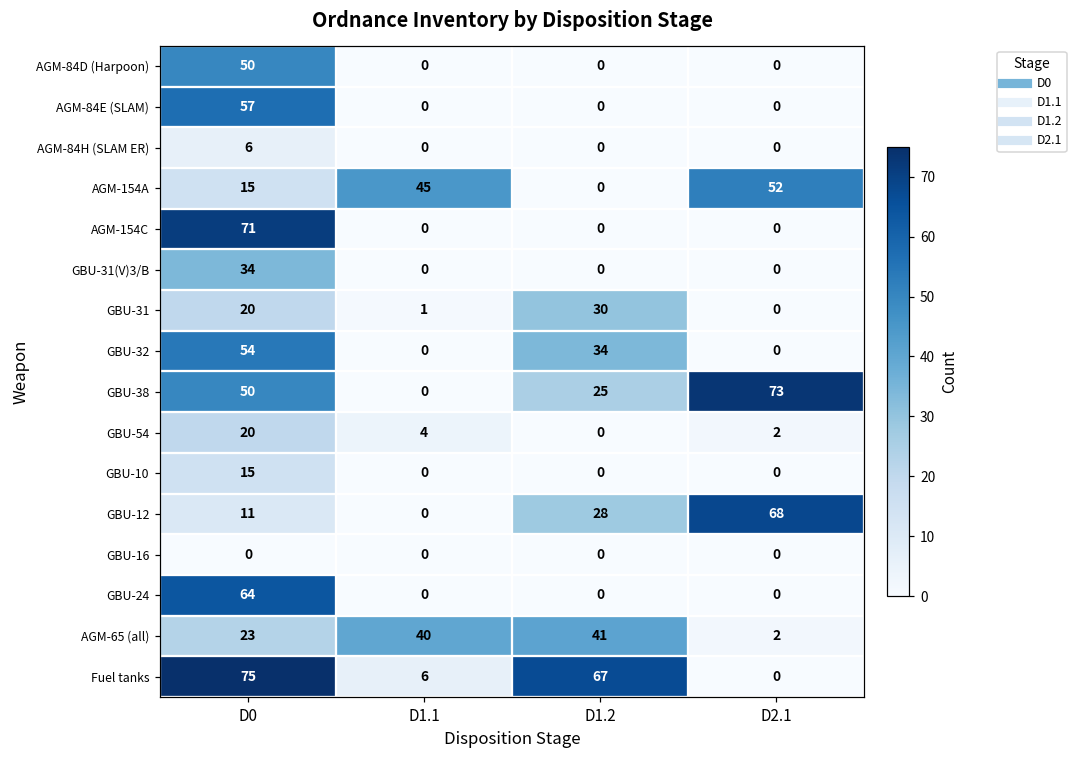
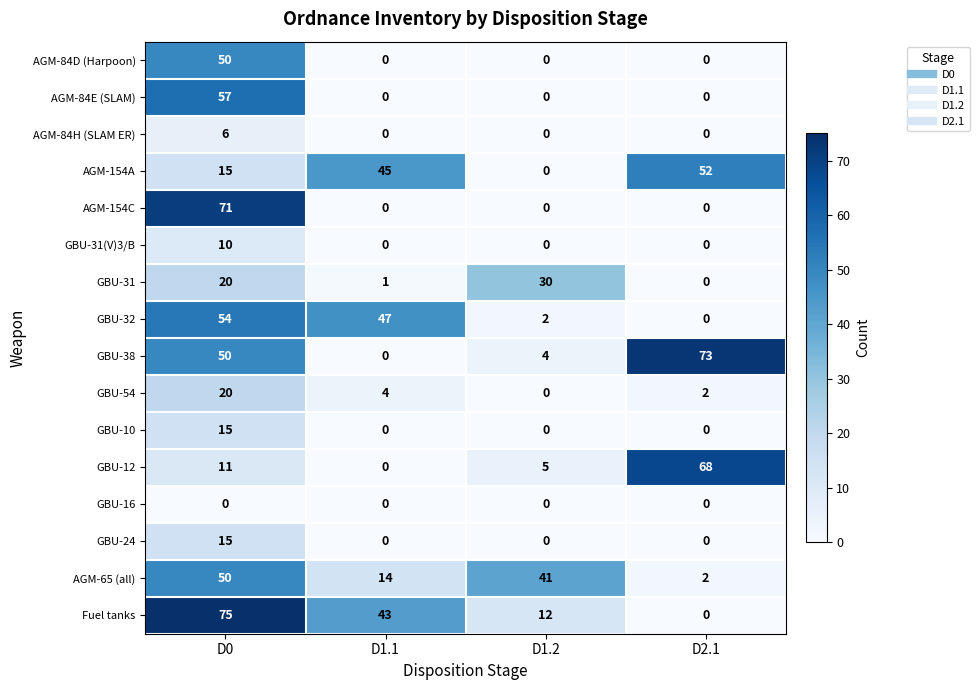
GBU-31(V)3/B, D0: 34 -> 10
GBU-32, D1.1: 0 -> 47
GBU-32, D1.2: 34 -> 2
GBU-38, D1.2: 25 -> 4
GBU-12, D1.2: 28 -> 5
GBU-24, D0: 64 -> 15
AGM-65 (all), D0: 23 -> 50
AGM-65 (all), D1.1: 40 -> 14
Fuel tanks, D1.1: 6 -> 43
Fuel tanks, D1.2: 67 -> 12
